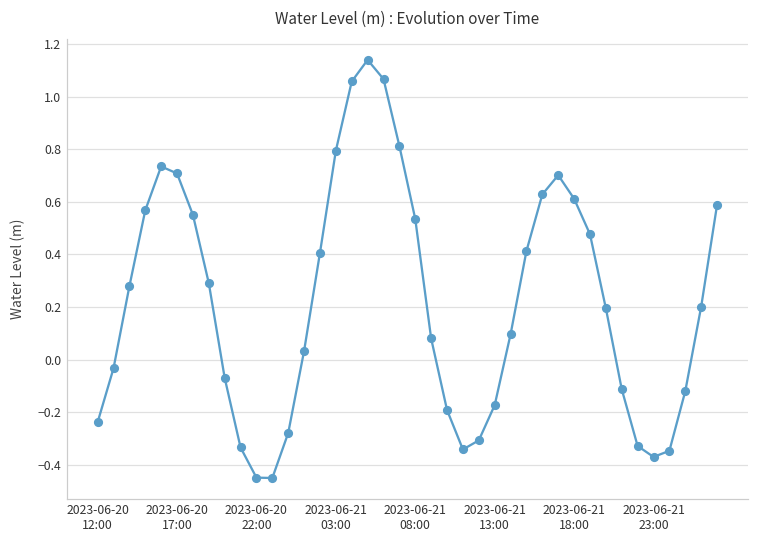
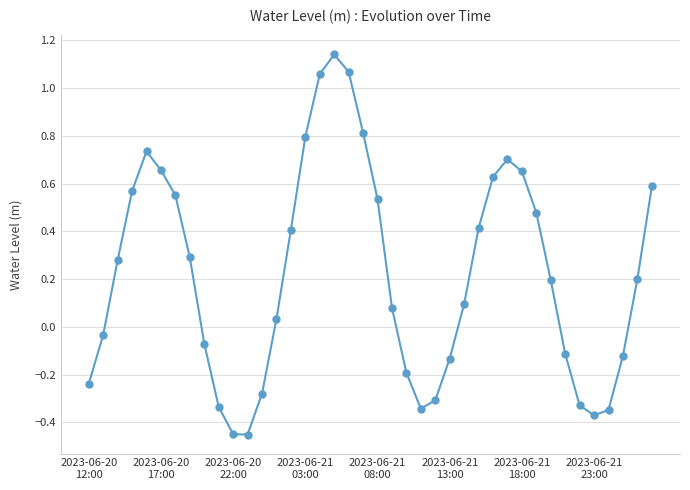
2023-06-20 17:00: 0.71 -> 0.66
2023-06-21 13:00: -0.17 -> -0.13
2023-06-21 18:00: 0.61 -> 0.65
